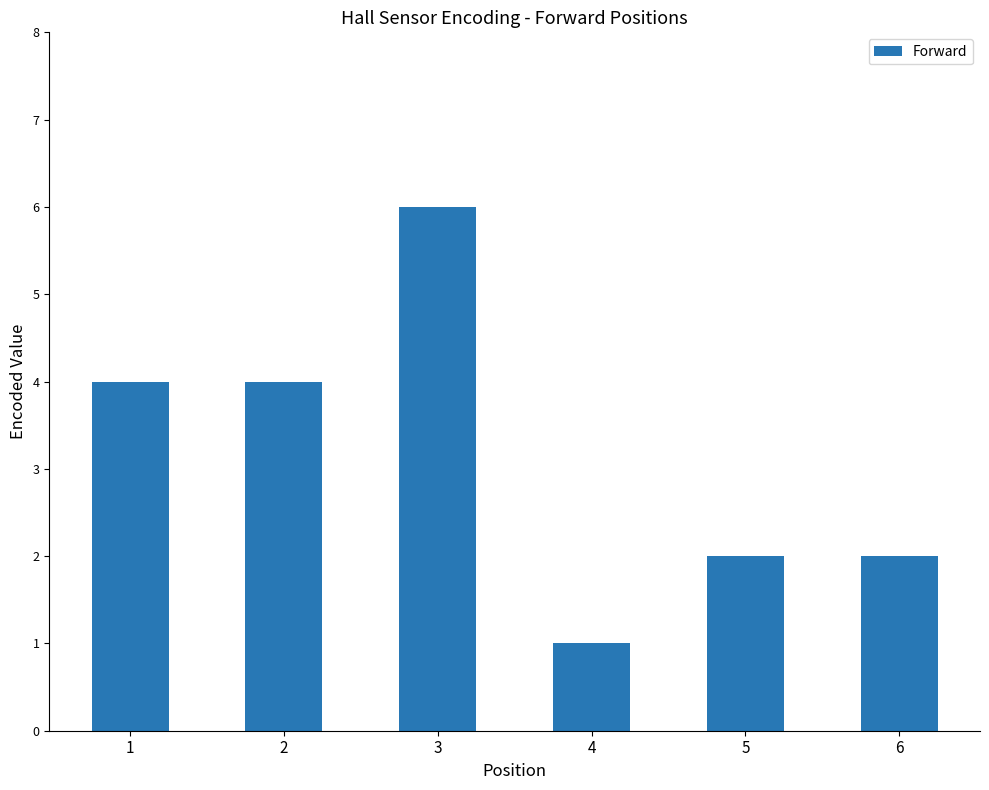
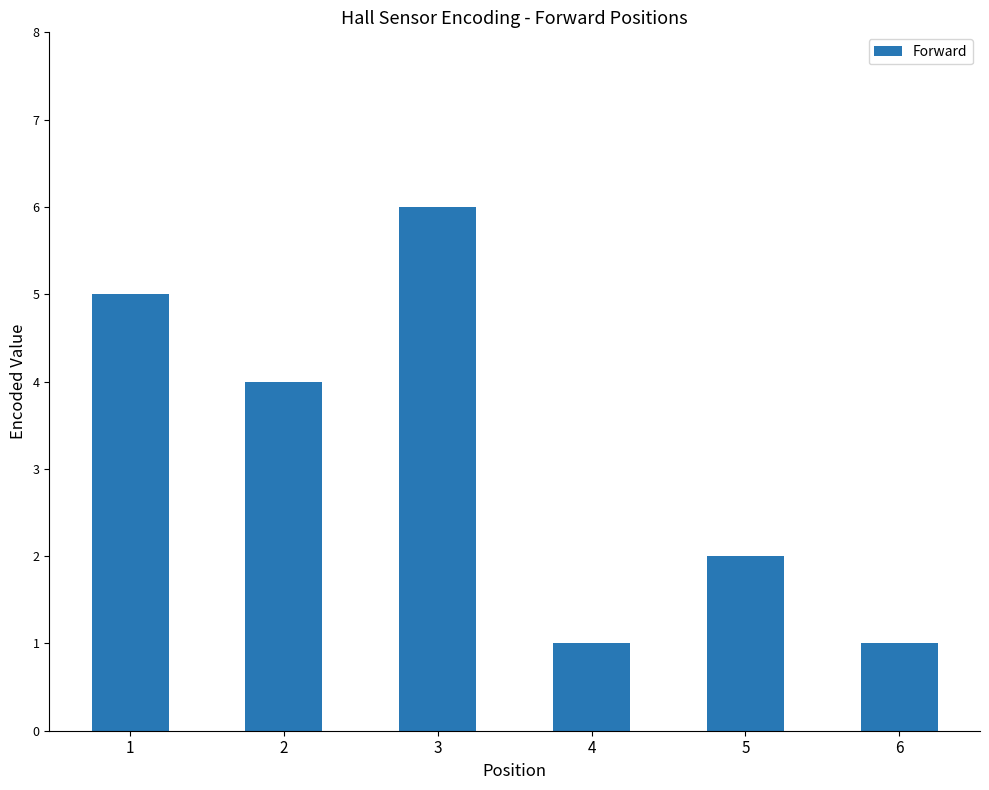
1: 4 -> 5
6: 2 -> 1
